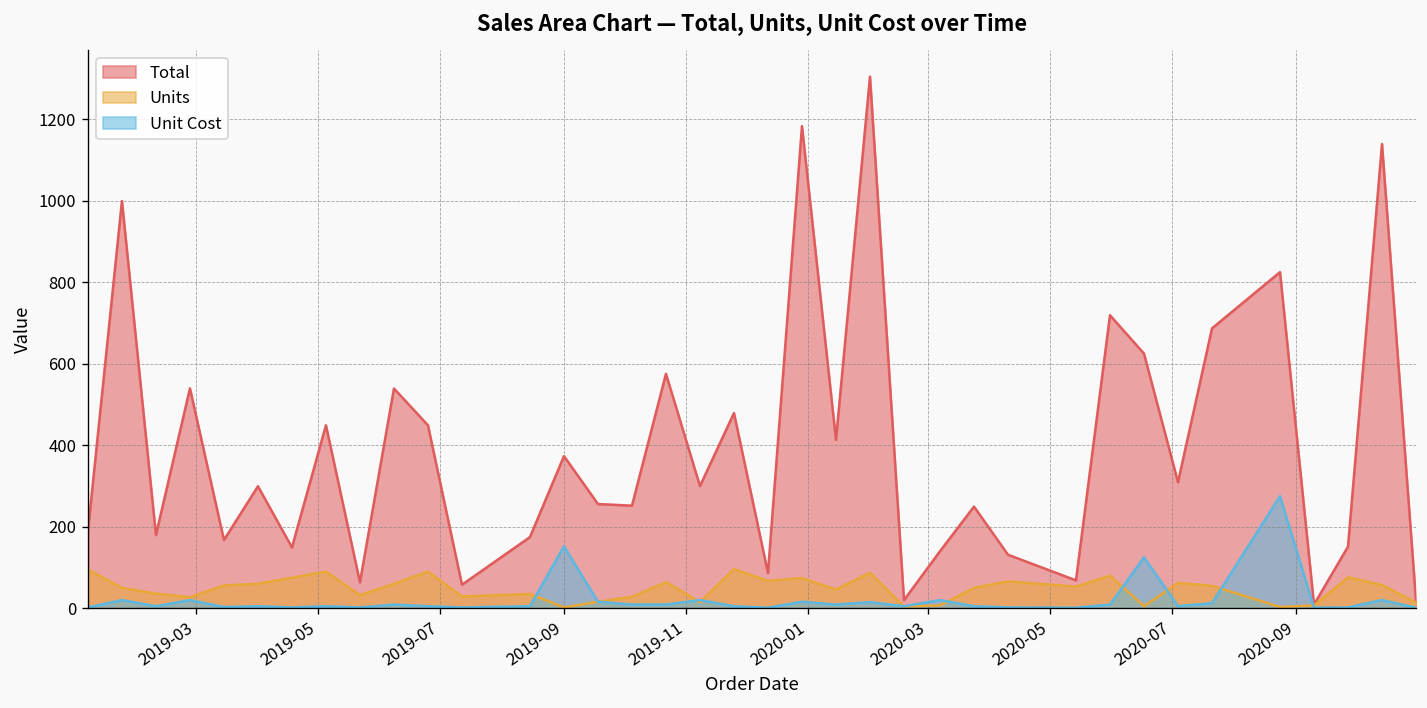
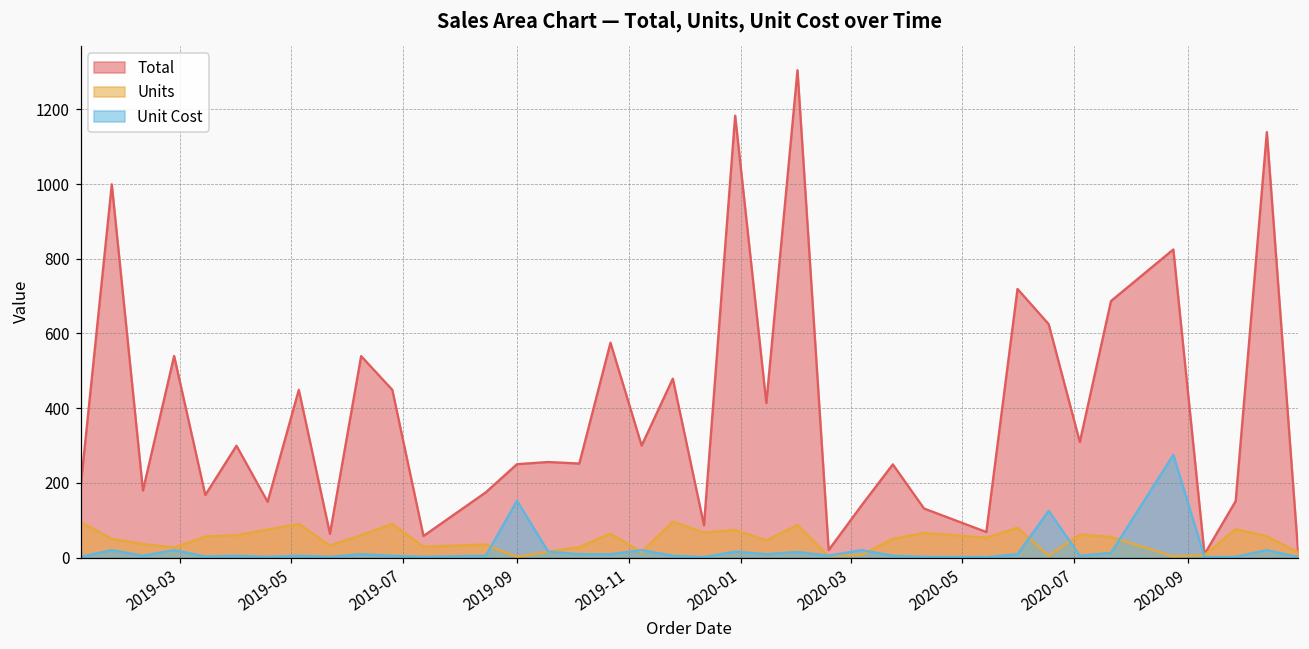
Total, 2019-09: 370 -> 250
